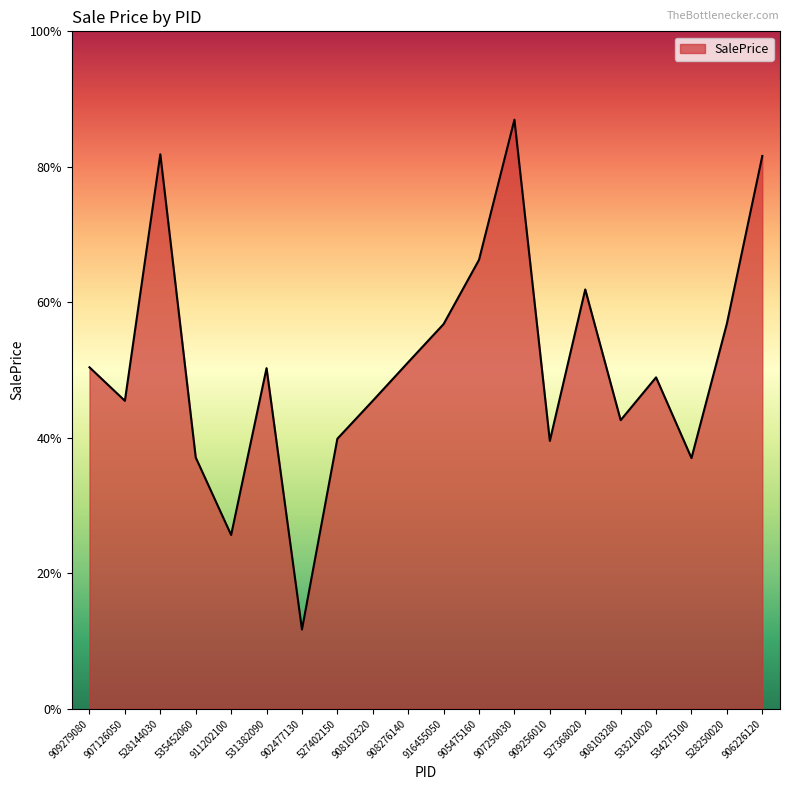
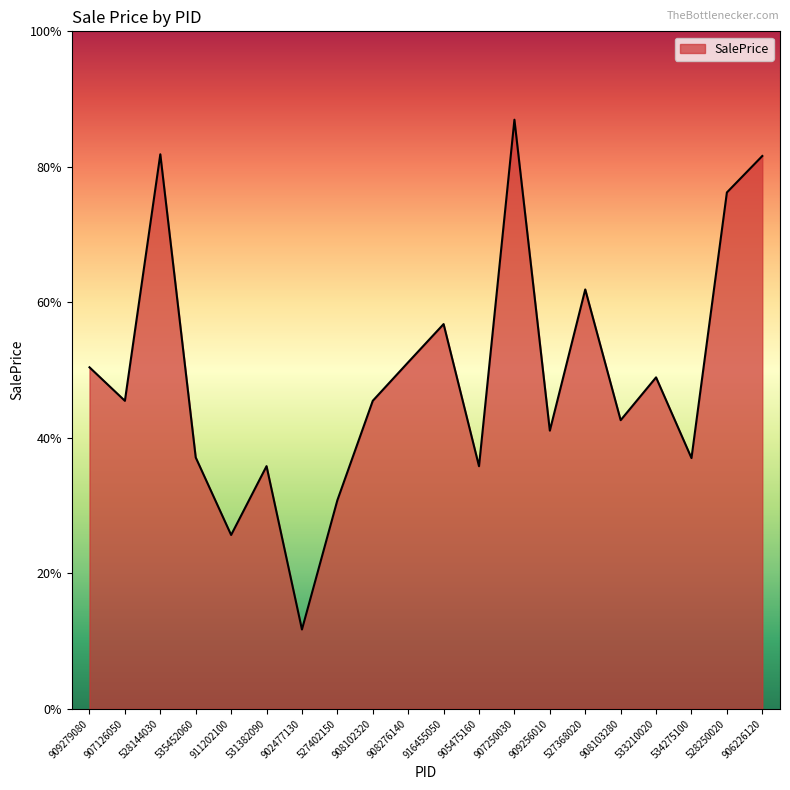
531382090: 50% -> 36%
527402150: 40% -> 31%
905475160: 66% -> 36%
909256010: 40% -> 41%
528250020: 57% -> 76%
